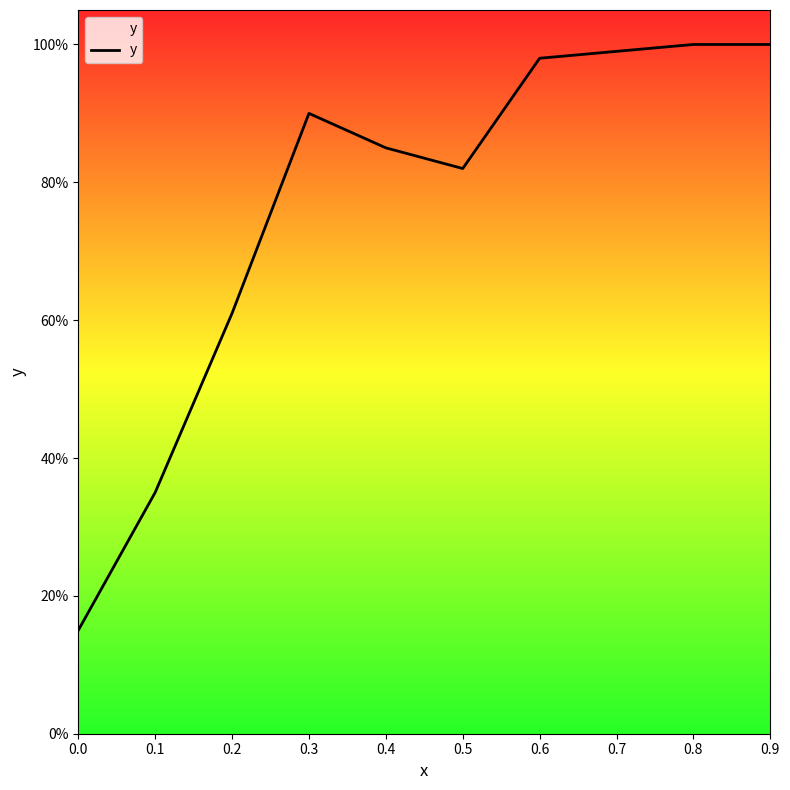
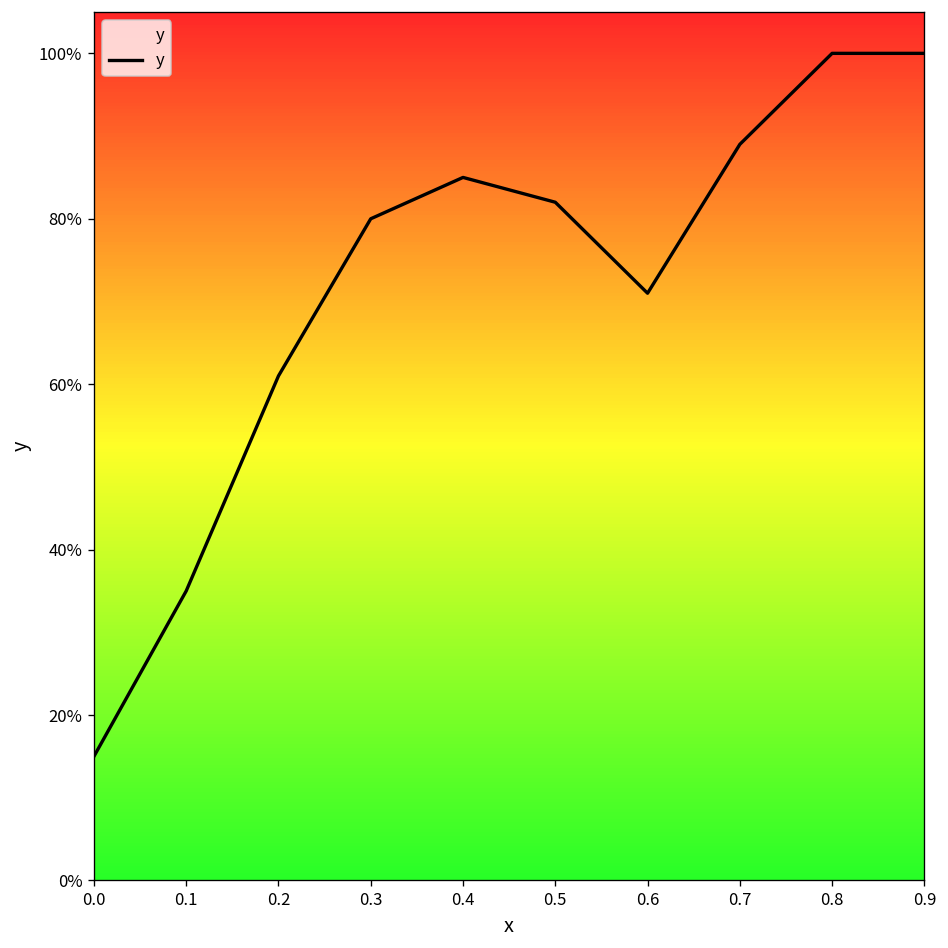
0.3: 90% -> 80%
0.6: 98% -> 71%
0.7: 99% -> 89%
